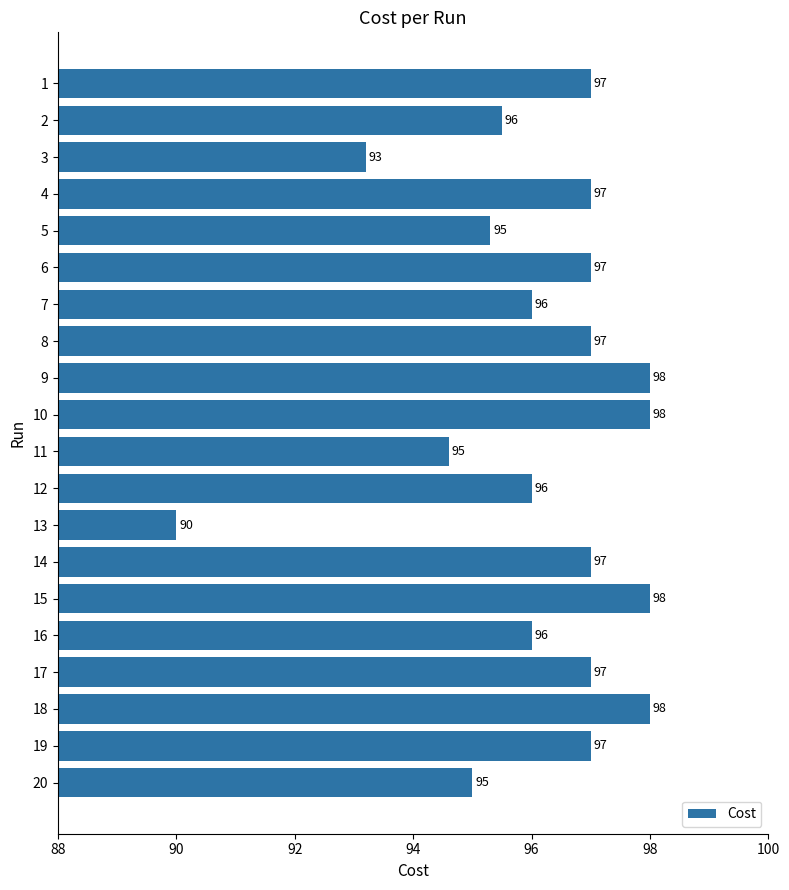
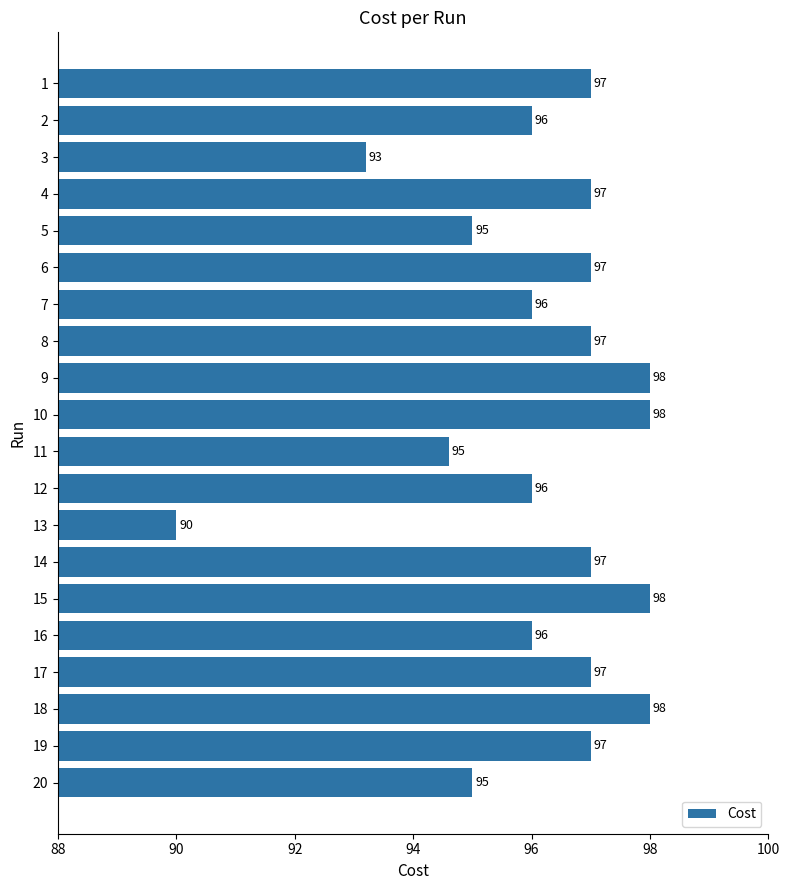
2: 95.5 -> 96.0
5: 95.3 -> 95.0
